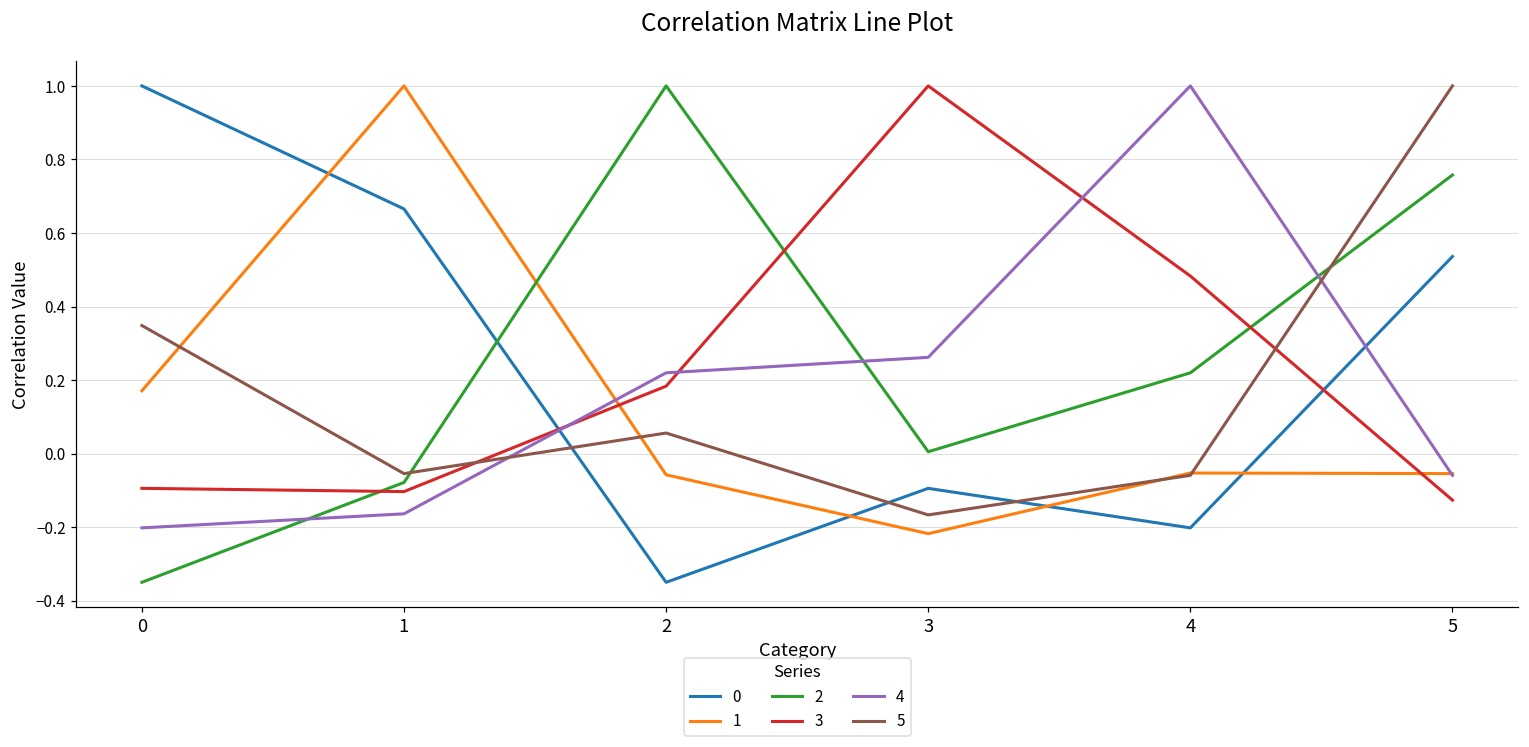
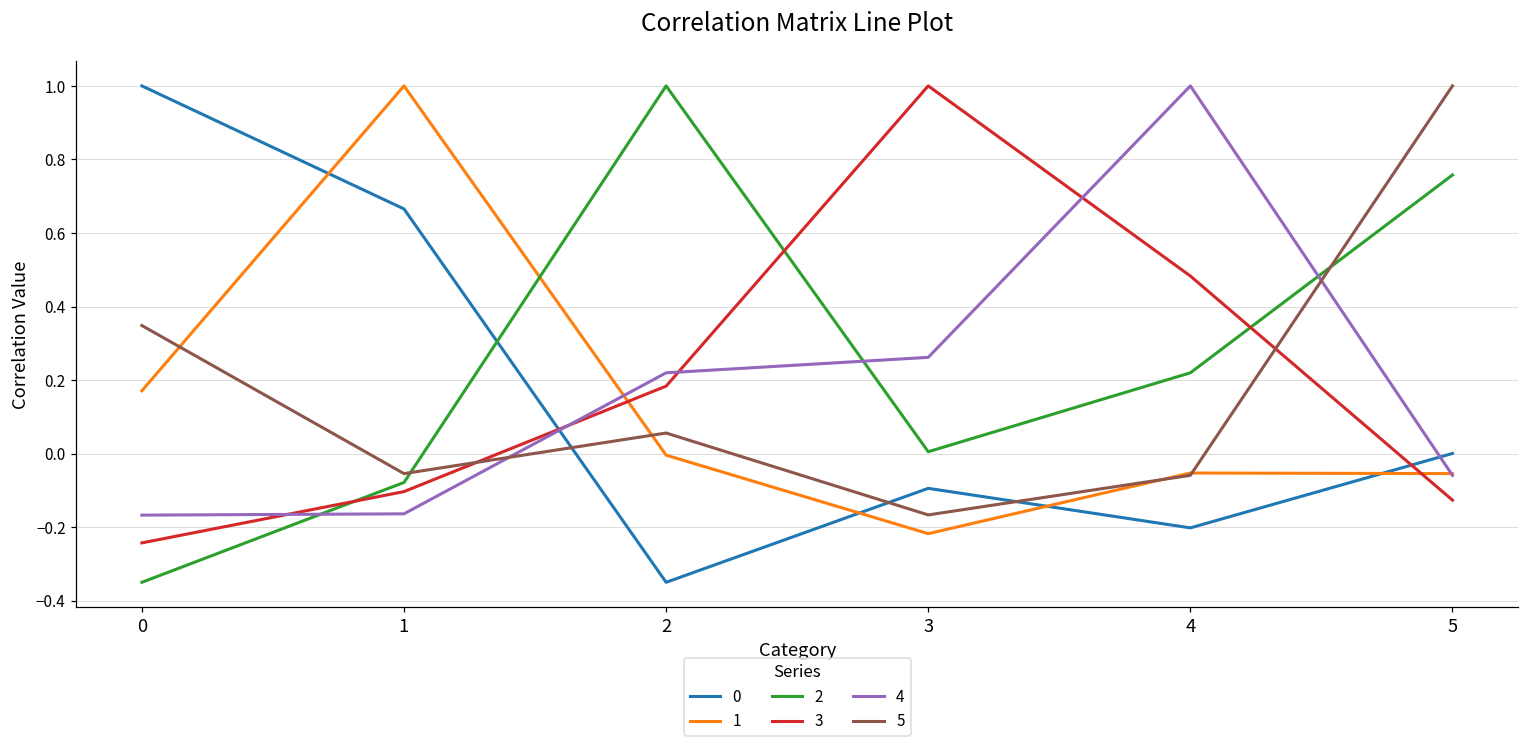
3, 0: -0.09 -> -0.24
4, 0: -0.20 -> -0.17
1, 2: -0.06 -> 0.00
0, 5: 0.54 -> 0.00
